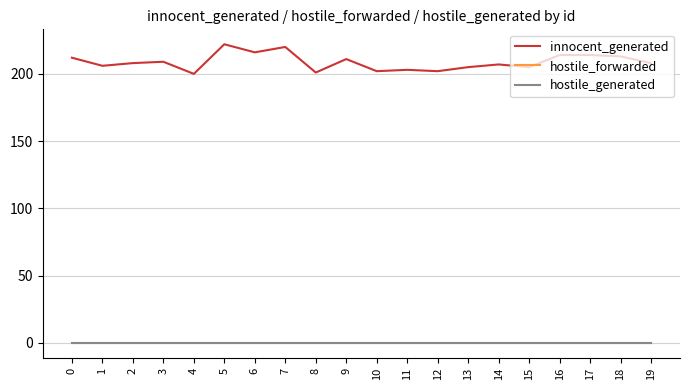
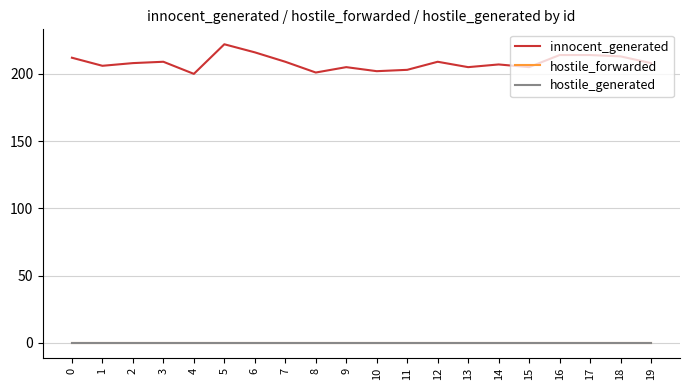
innocent_generated, 7: 220 -> 209
innocent_generated, 9: 211 -> 205
innocent_generated, 12: 202 -> 209
